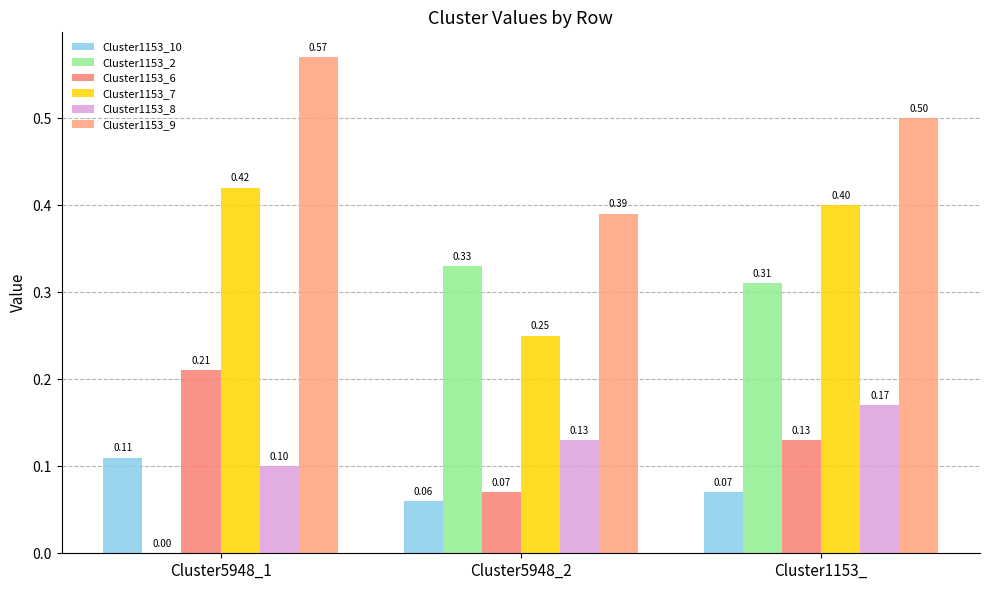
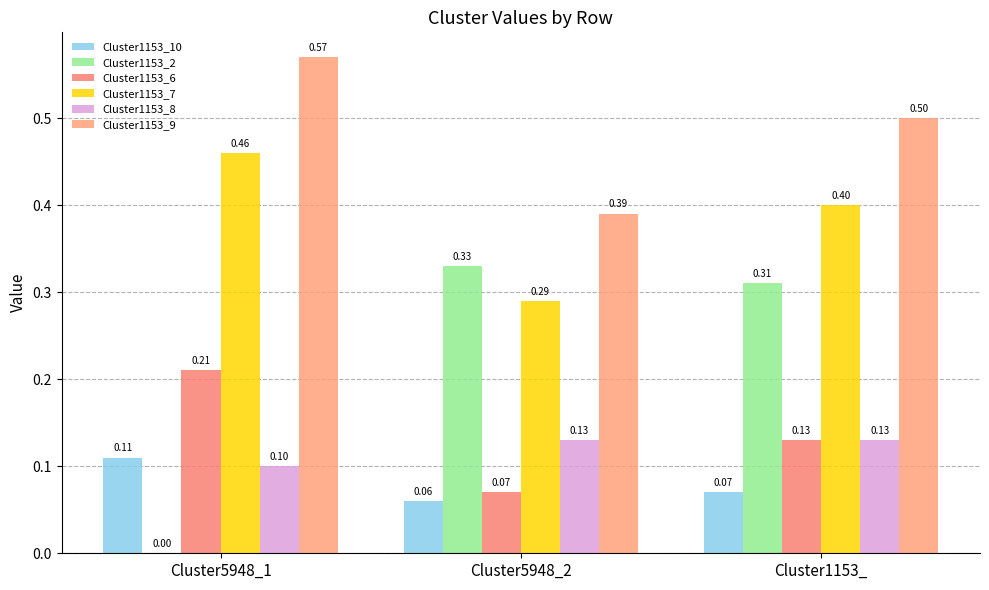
Cluster1153_7, Cluster5948_1: 0.42 -> 0.46
Cluster1153_7, Cluster5948_2: 0.25 -> 0.29
Cluster1153_8, Cluster1153_: 0.17 -> 0.13
